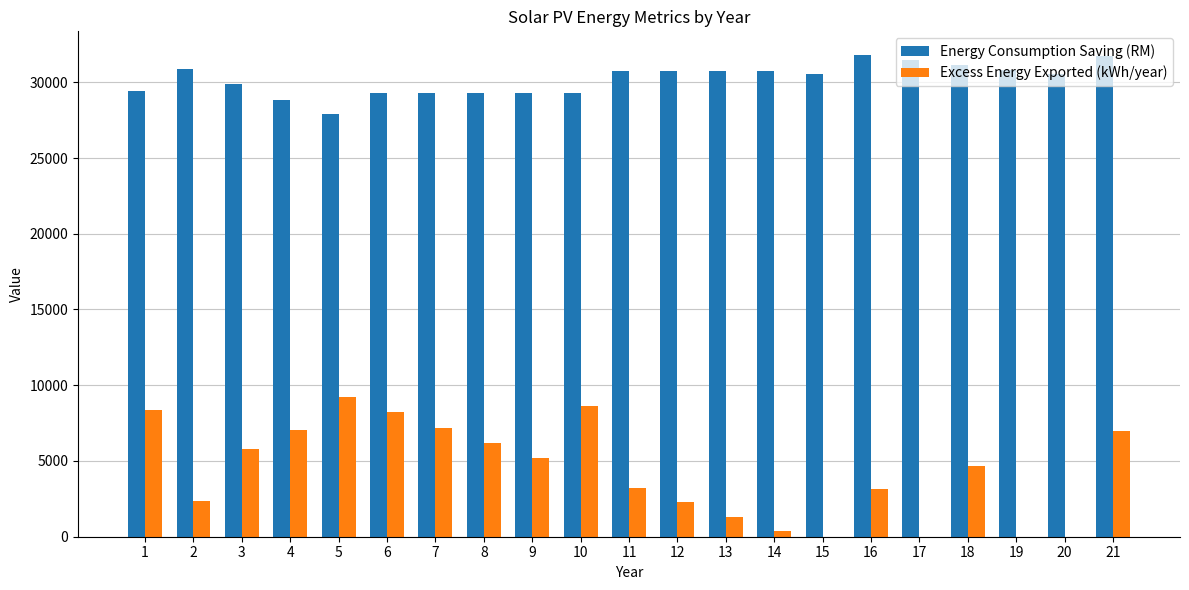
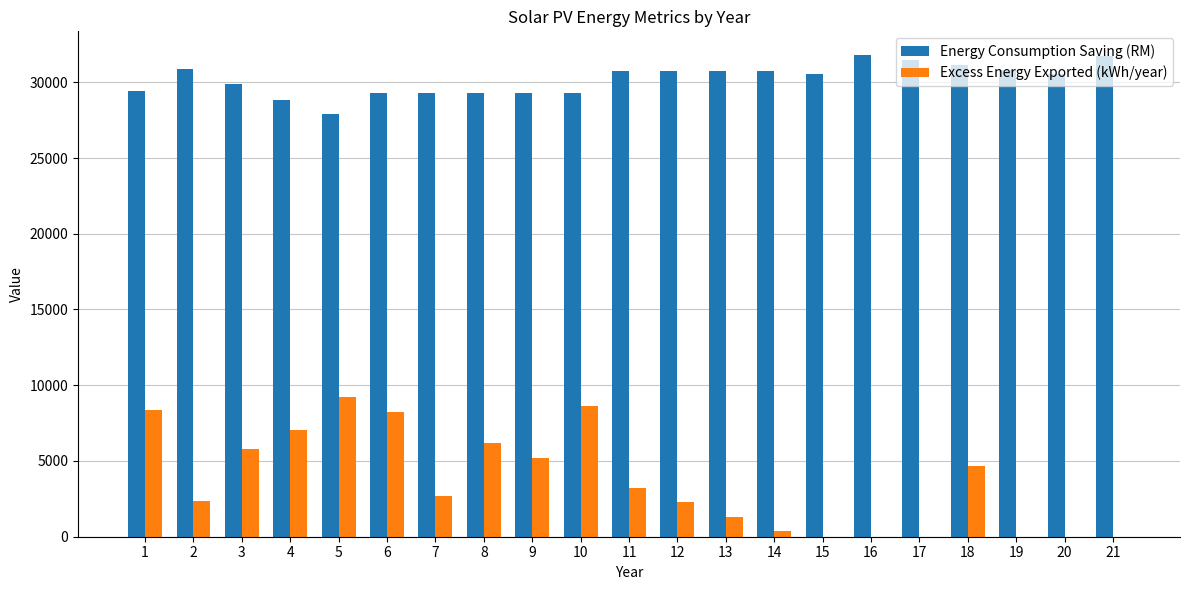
Excess Energy Exported (kWh/year), 7: 7200 -> 2700
Excess Energy Exported (kWh/year), 16: 3200 -> 0
Excess Energy Exported (kWh/year), 21: 7000 -> 0
